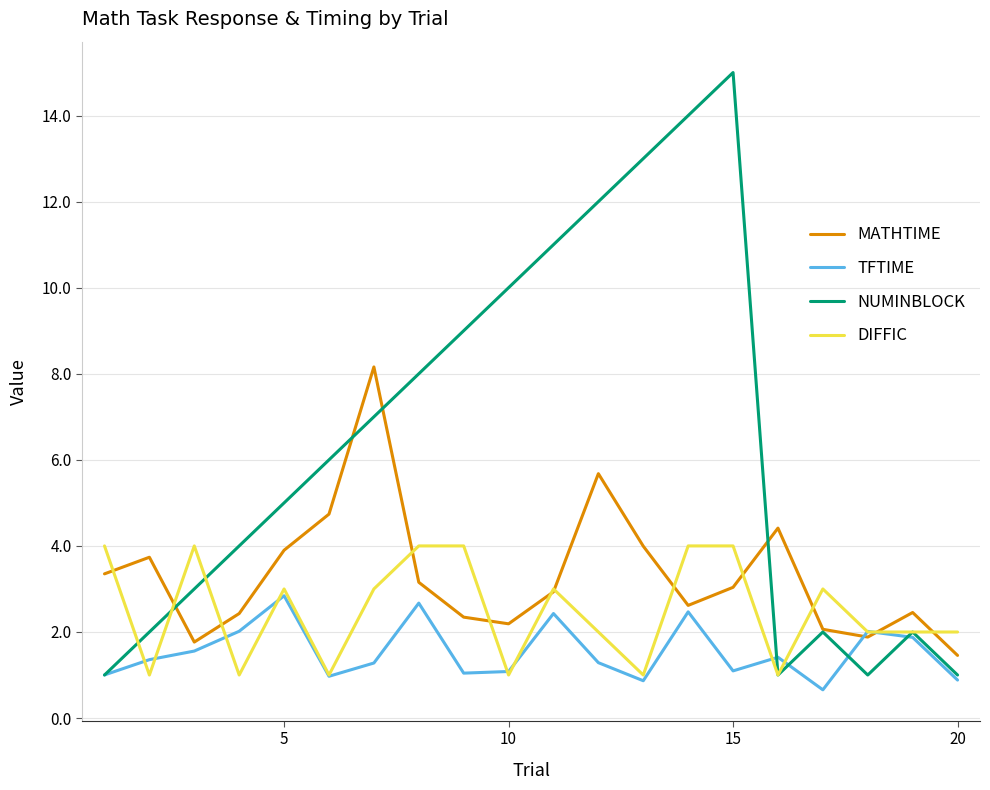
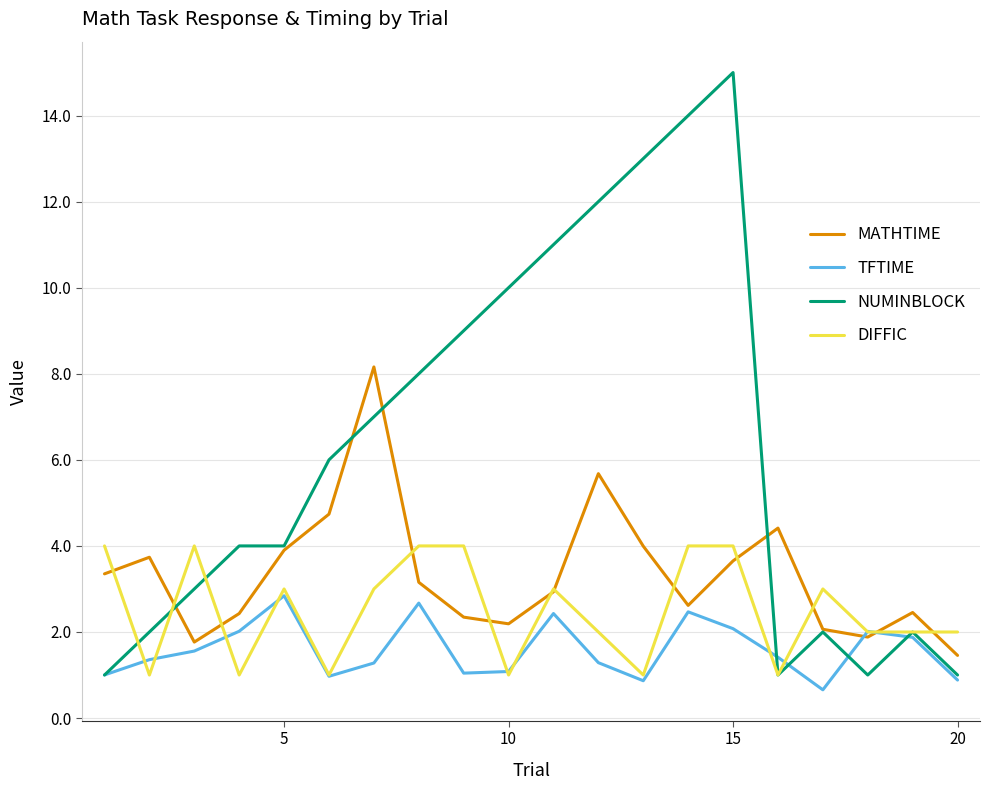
NUMINBLOCK, 5: 5 -> 4
MATHTIME, 15: 3.0 -> 3.7
TFTIME, 15: 1.1 -> 2.1
